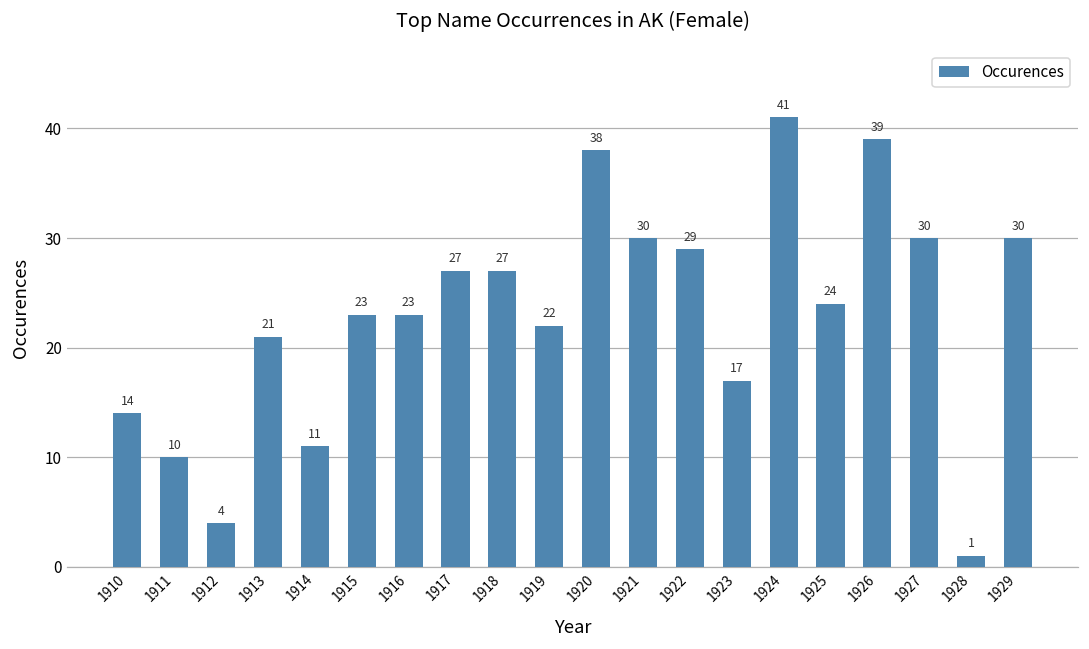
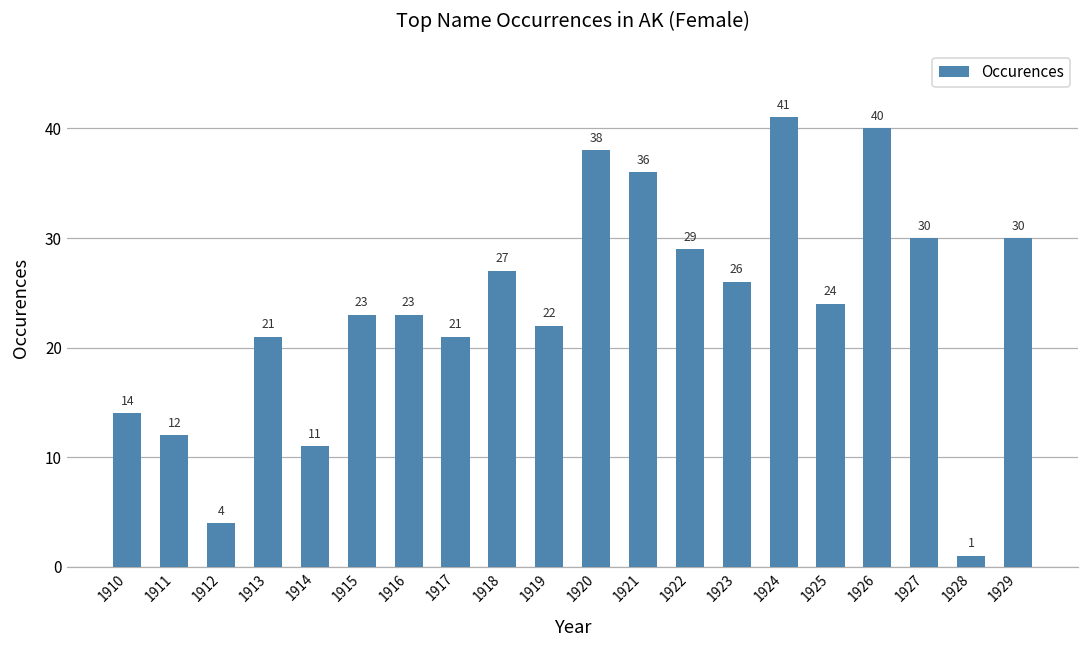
1911: 10 -> 12
1917: 27 -> 21
1921: 30 -> 36
1923: 17 -> 26
1926: 39 -> 40
